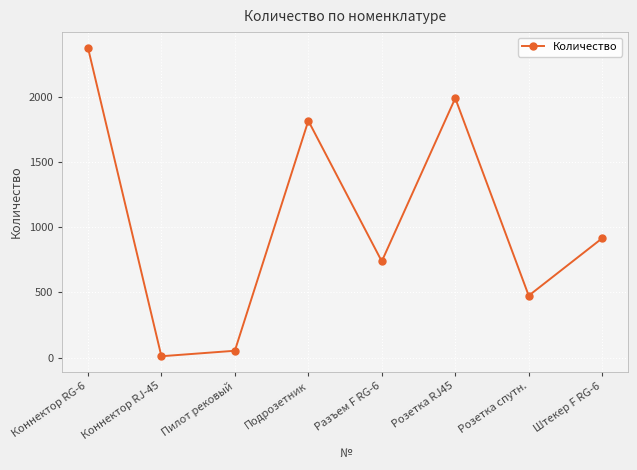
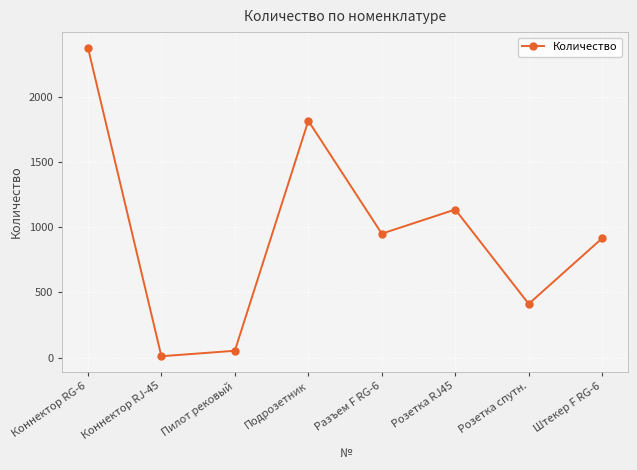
Разъем F RG-6: 740 -> 950
Розетка RJ45: 1990 -> 1140
Розетка спутн.: 480 -> 410
